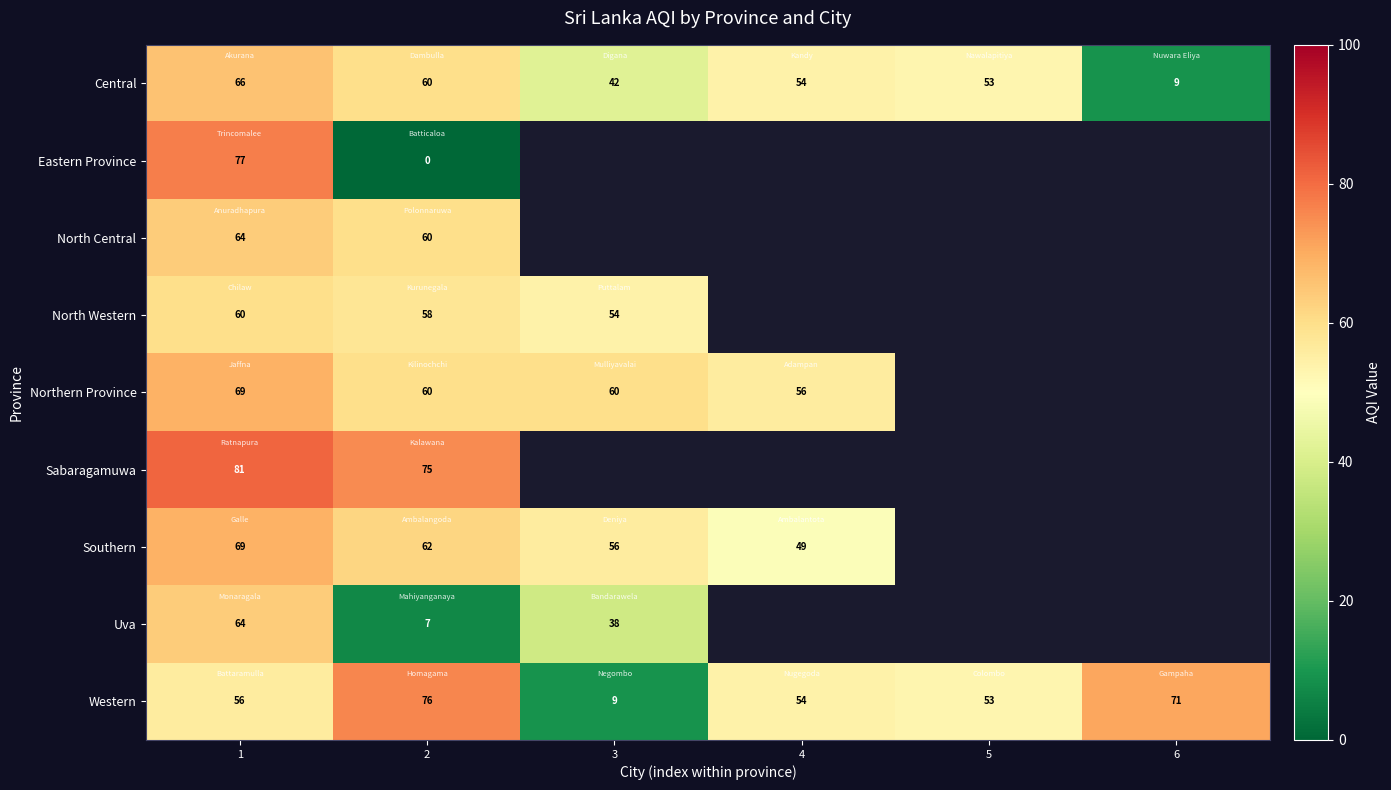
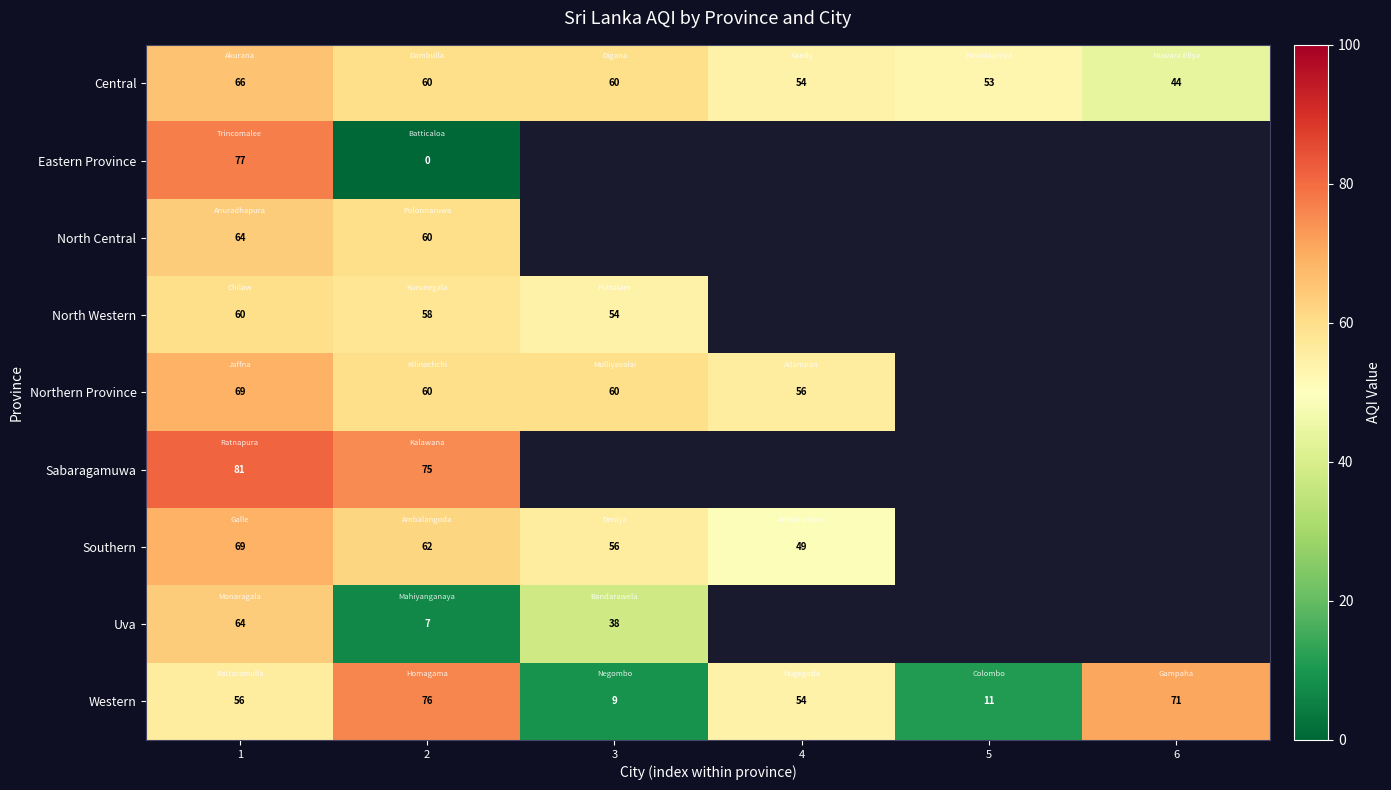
Central, 3: 42 -> 60
Central, 6: 9 -> 44
Western, 5: 53 -> 11
